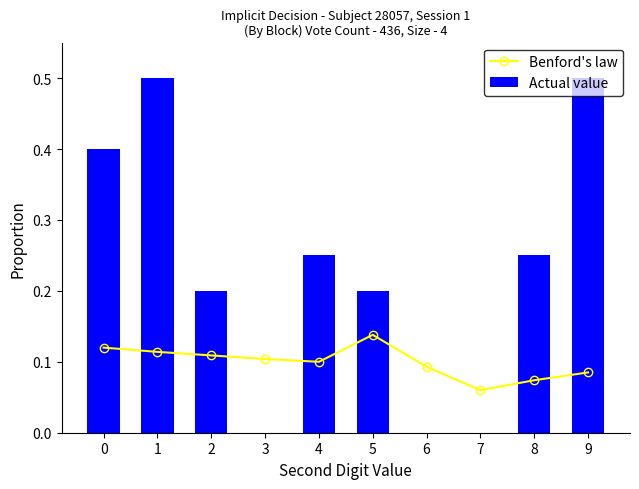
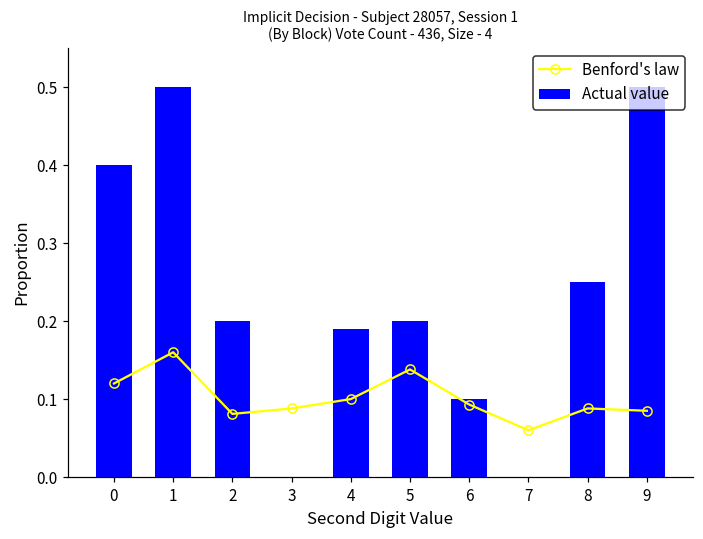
Benford's law, 1: 0.11 -> 0.16
Benford's law, 2: 0.11 -> 0.08
Benford's law, 3: 0.10 -> 0.09
Actual value, 4: 0.25 -> 0.19
Actual value, 6: 0.0 -> 0.1
Benford's law, 8: 0.07 -> 0.09
